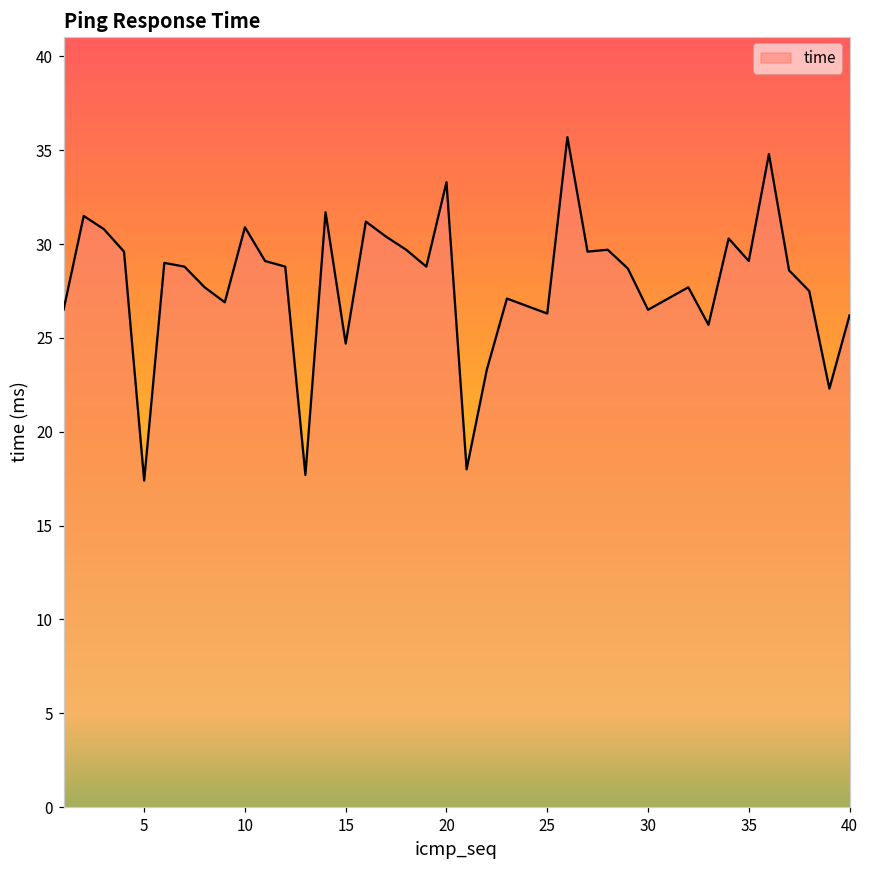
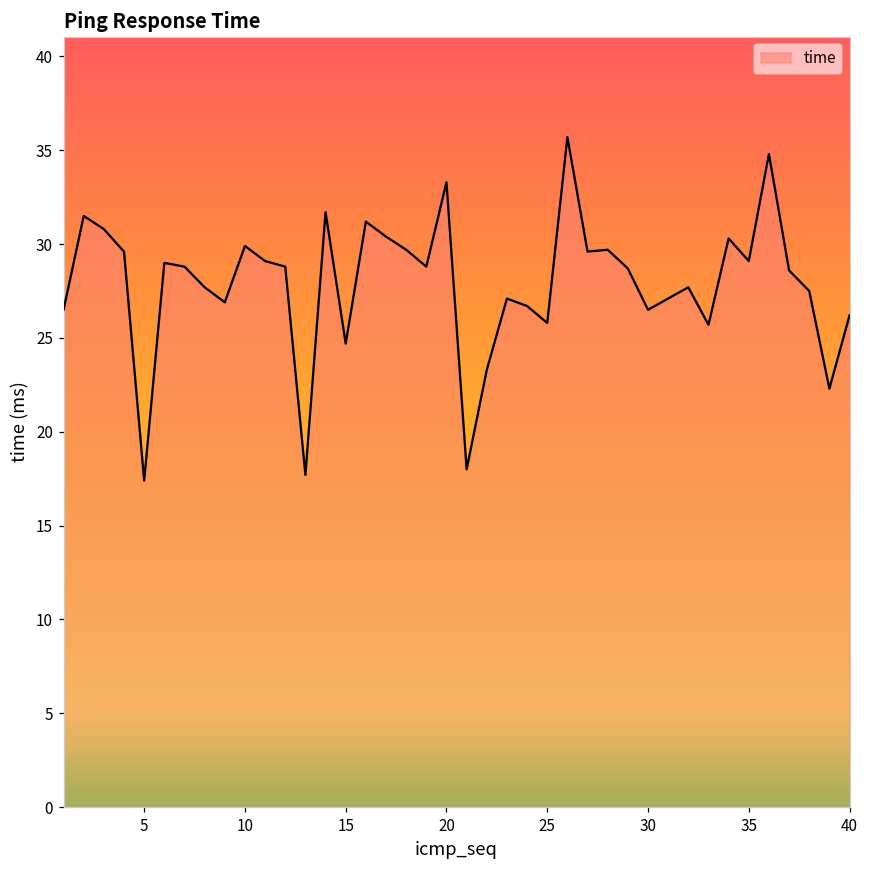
10: 30.9 -> 29.9
25: 26.3 -> 25.8
